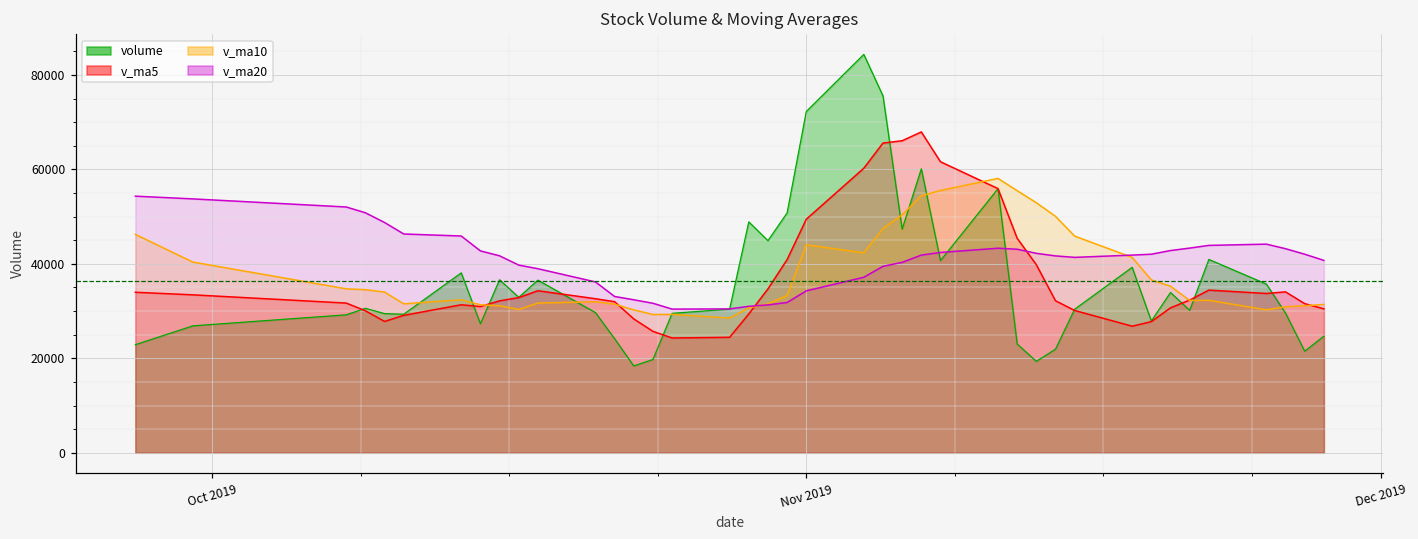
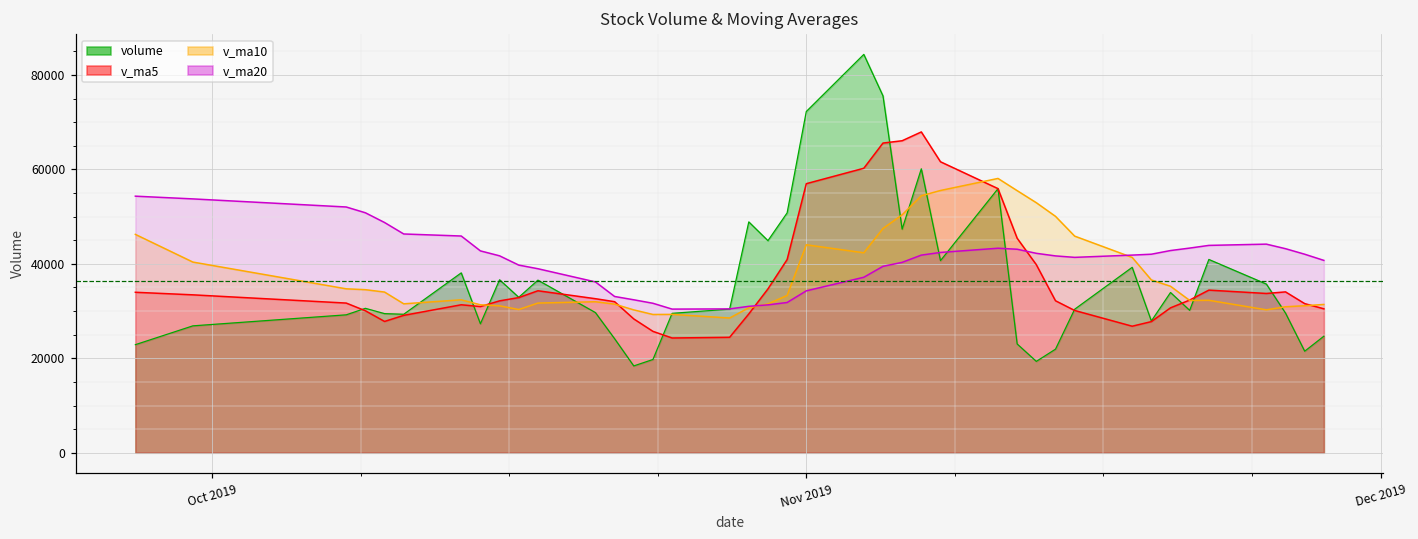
v_ma5, Nov 2019: 49000 -> 57000
